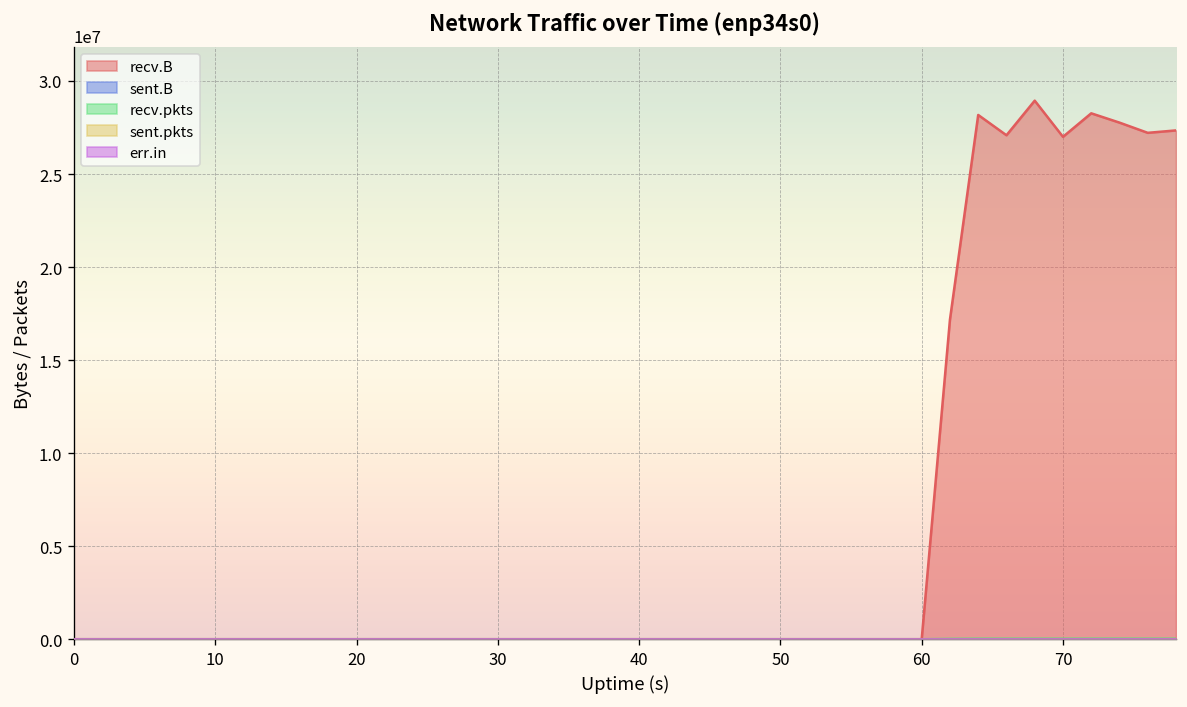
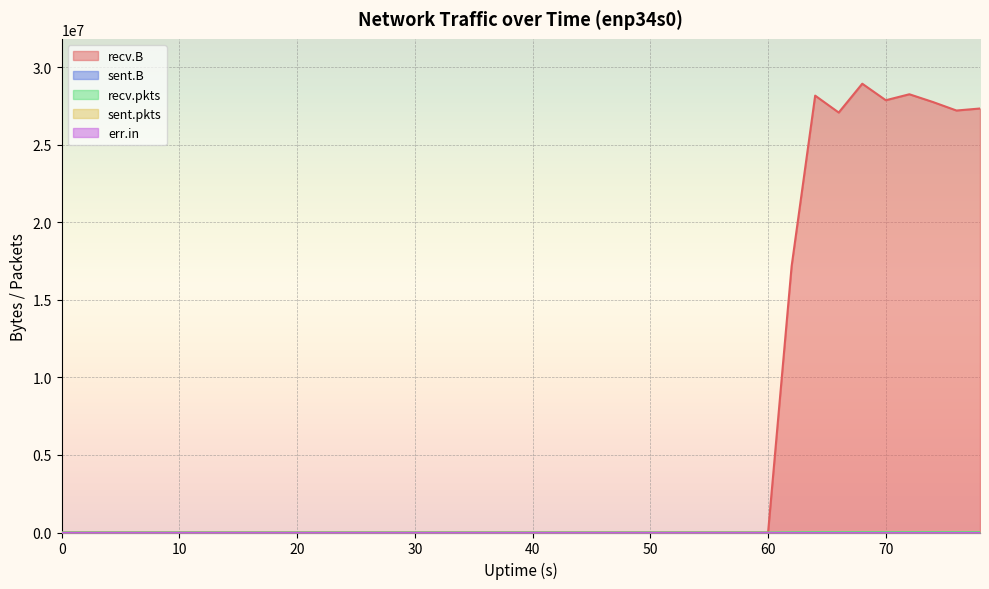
recv.B, 70: 27000000 -> 27900000
